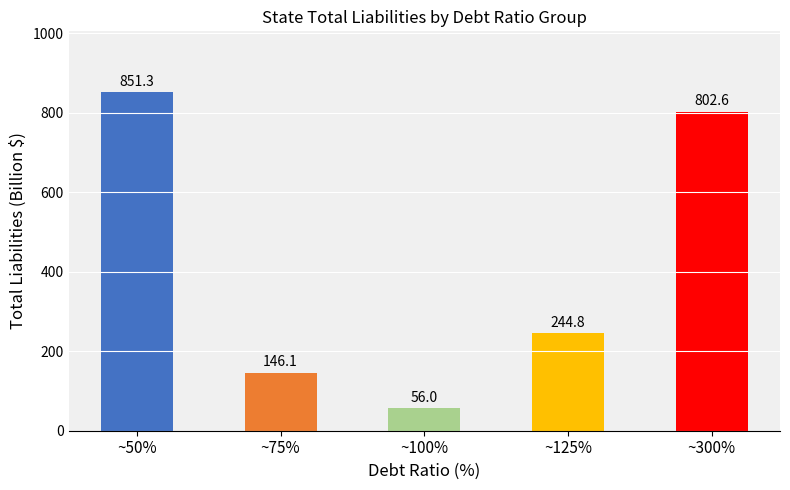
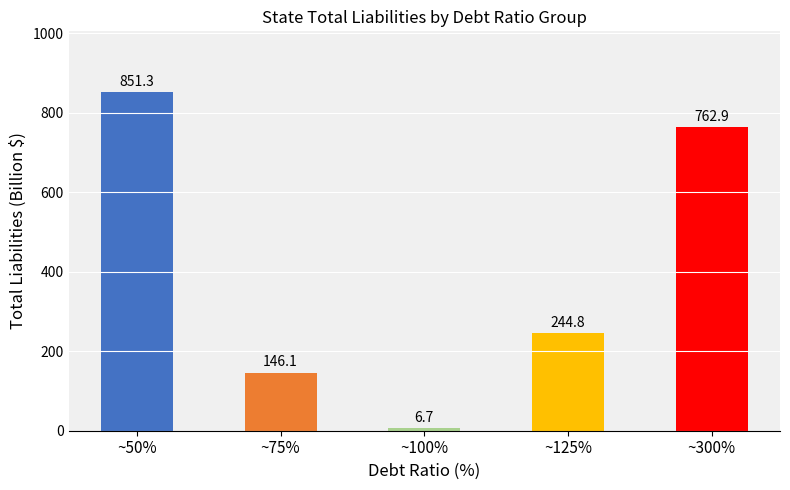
~100%: 56.0 -> 6.7
~300%: 802.6 -> 762.9
